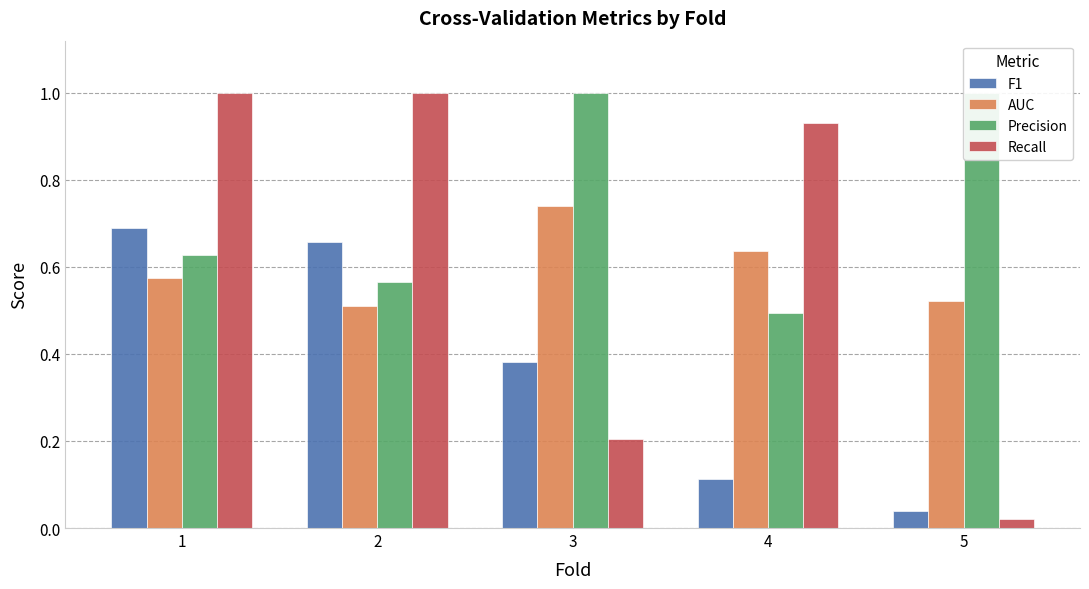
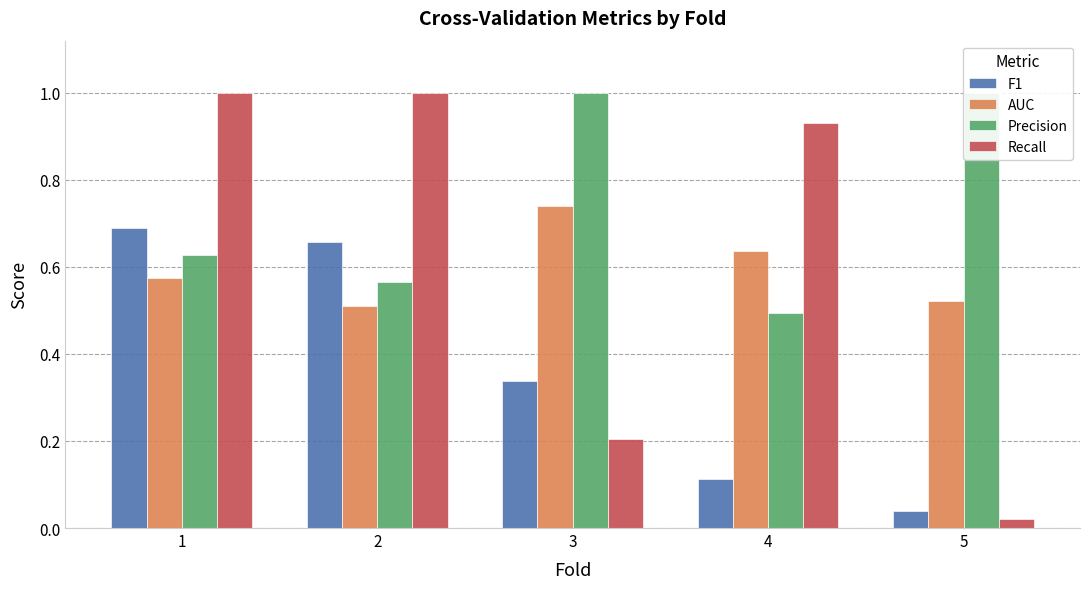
F1, 3: 0.38 -> 0.34
